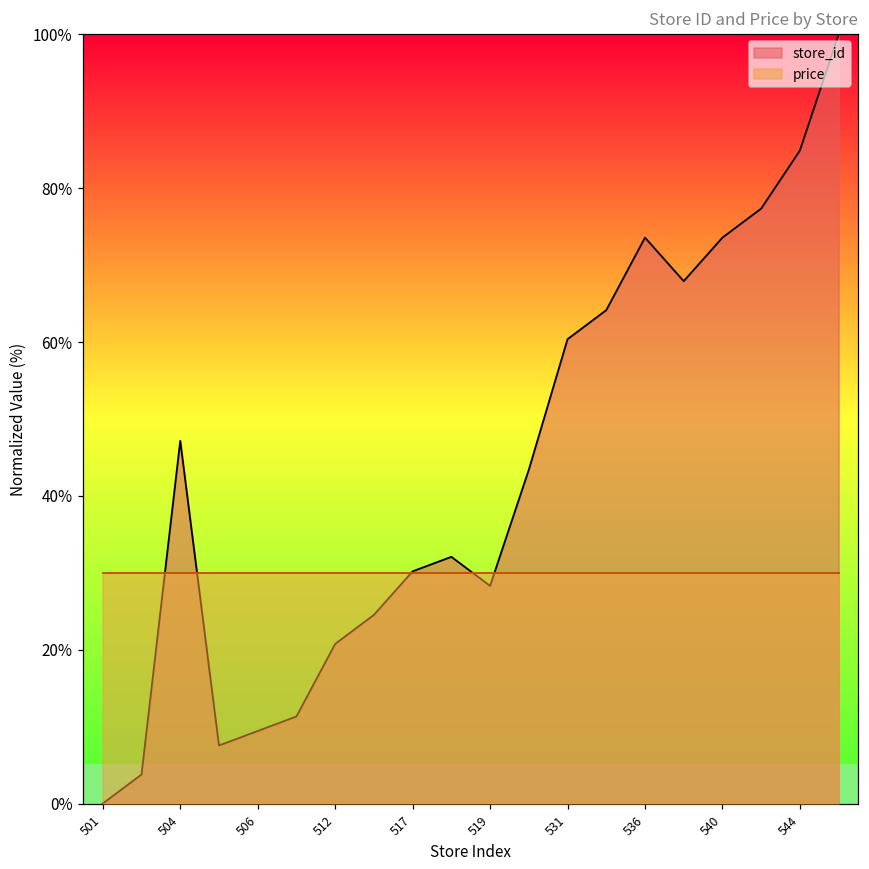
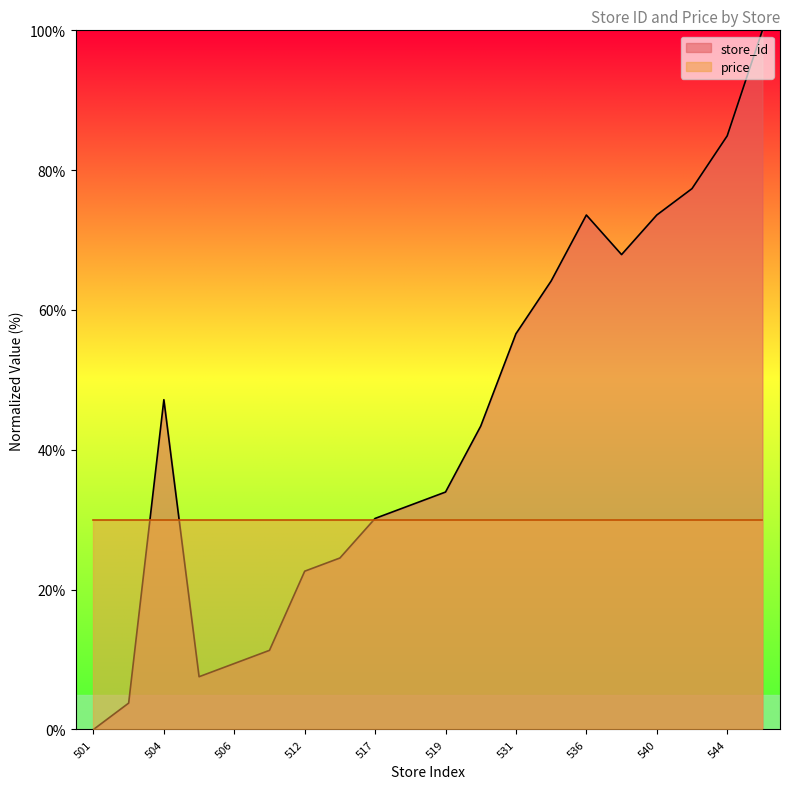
store_id, 512: 21% -> 23%
store_id, 519: 28% -> 34%
store_id, 531: 60% -> 57%
